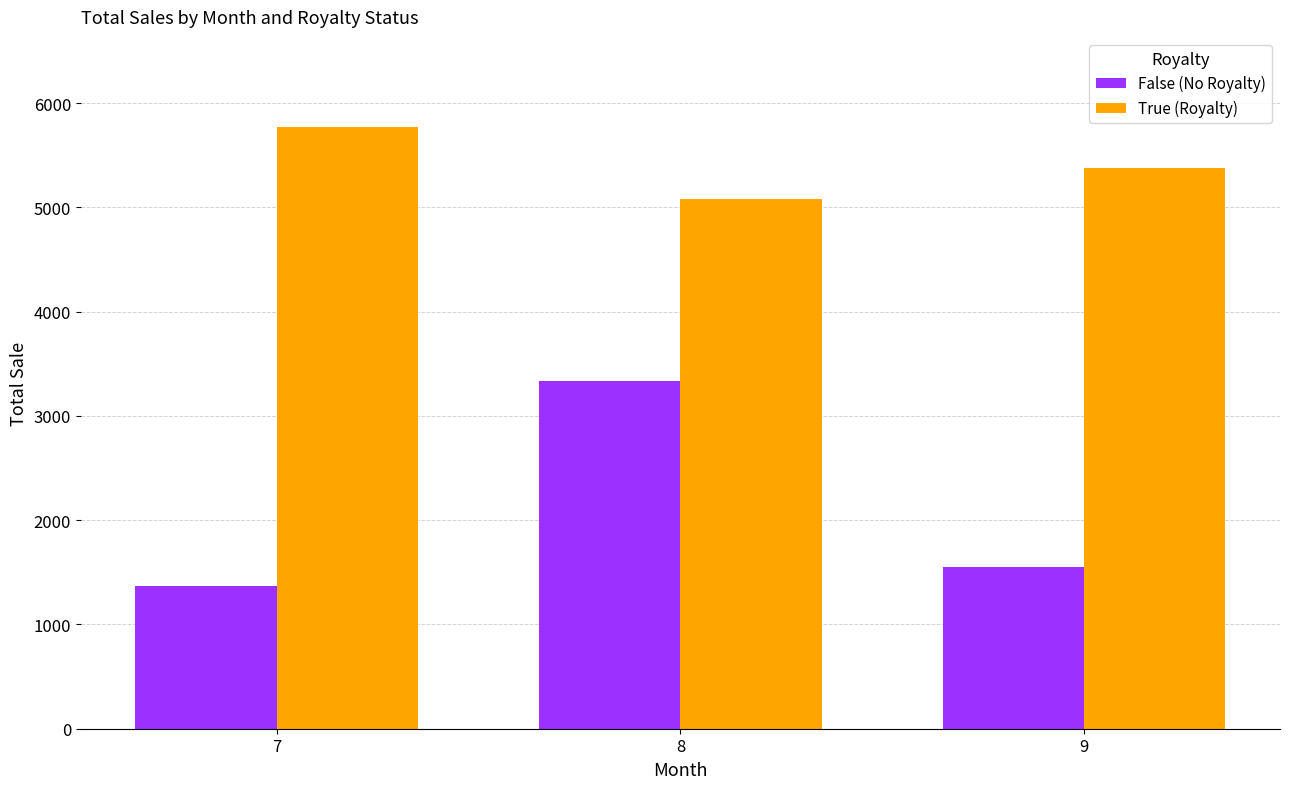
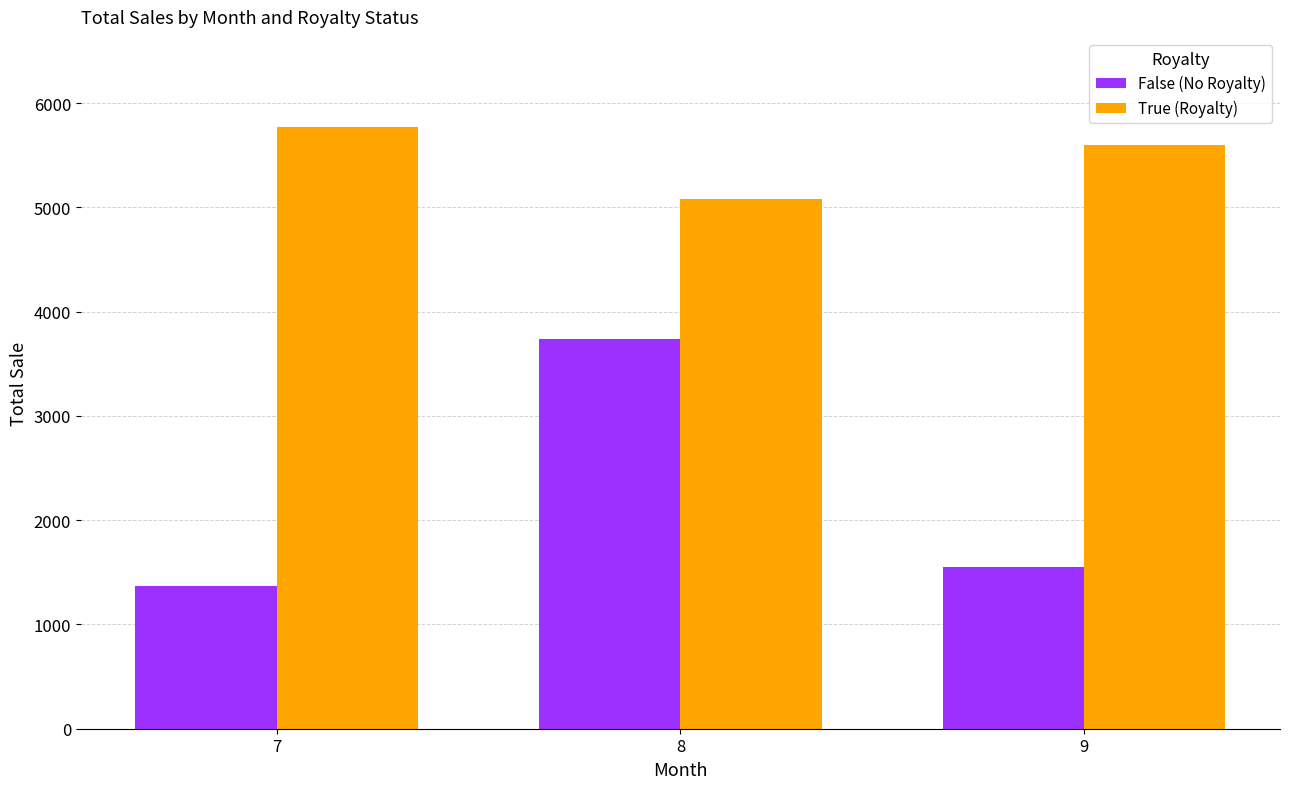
False (No Royalty), 8: 3330 -> 3740
True (Royalty), 9: 5380 -> 5600
